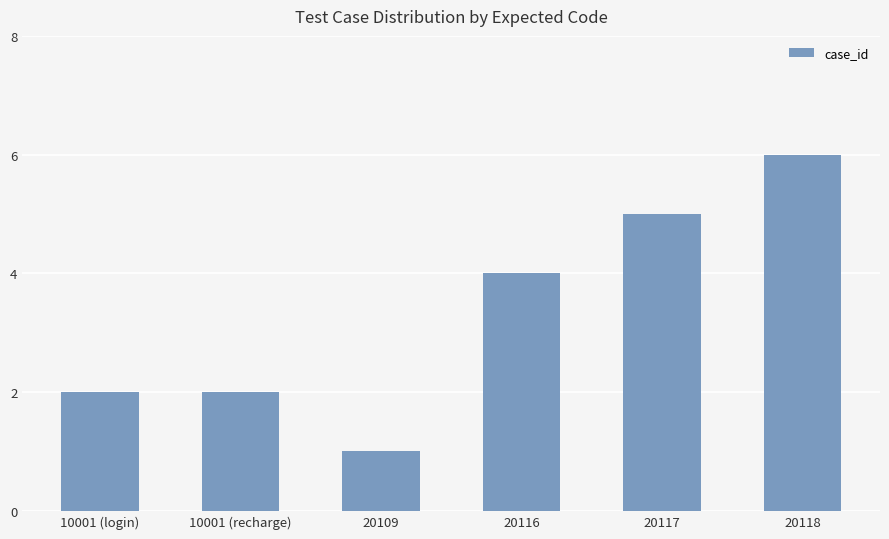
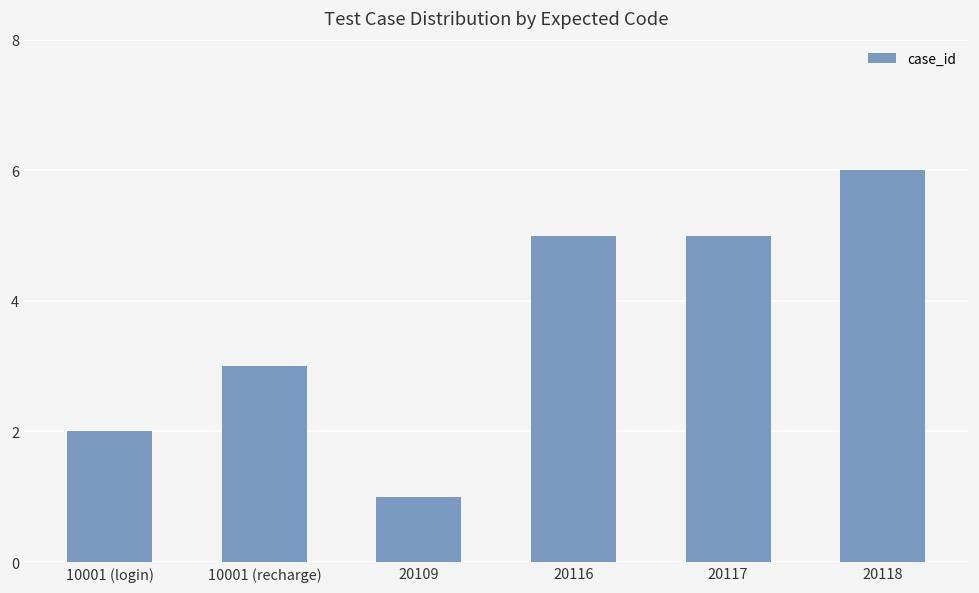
10001 (recharge): 2 -> 3
20116: 4 -> 5
